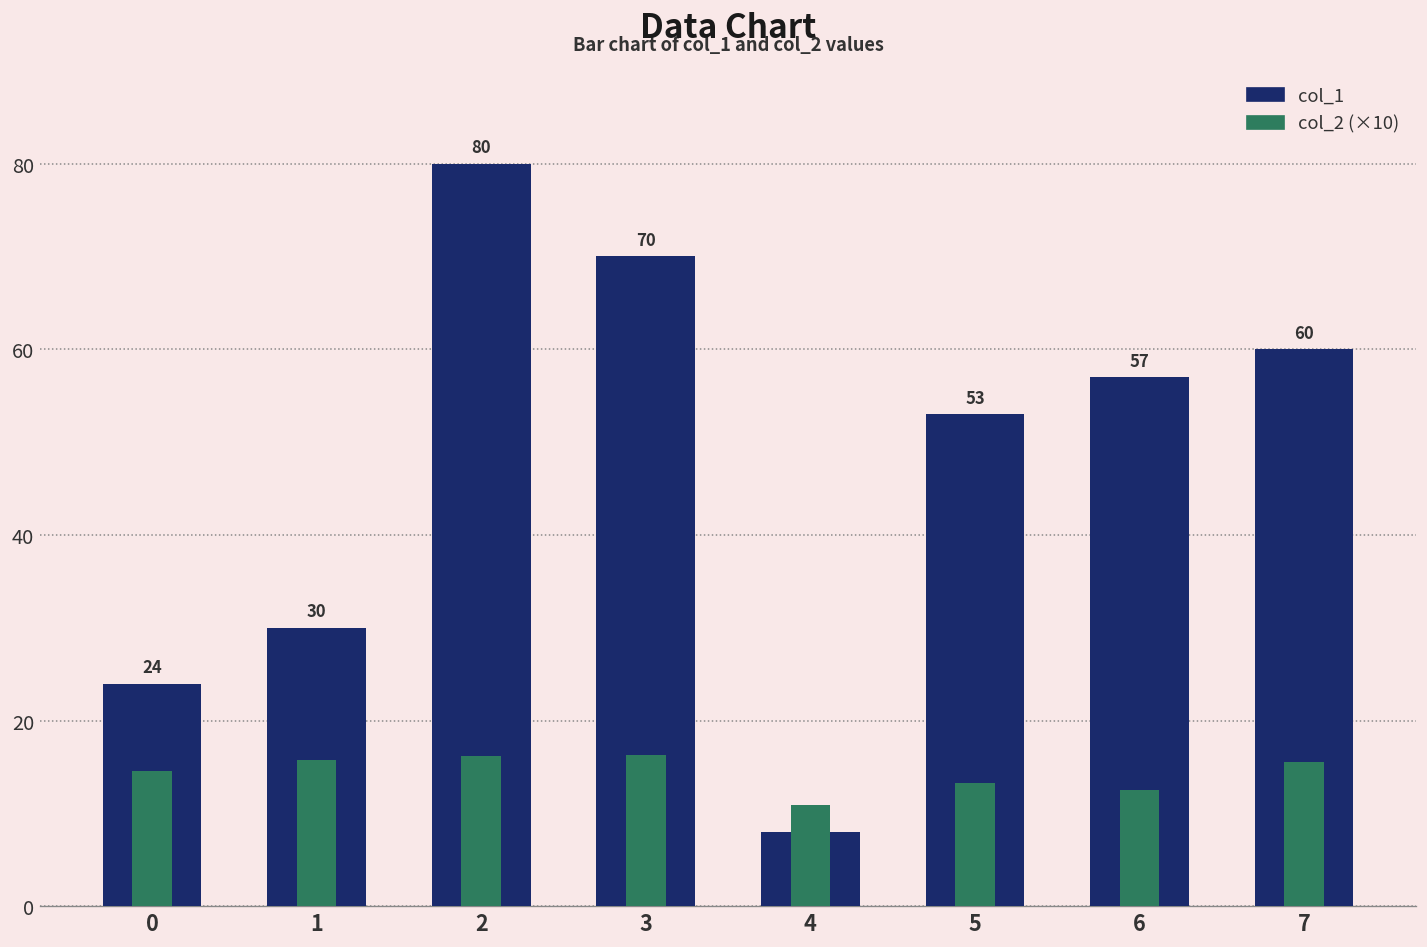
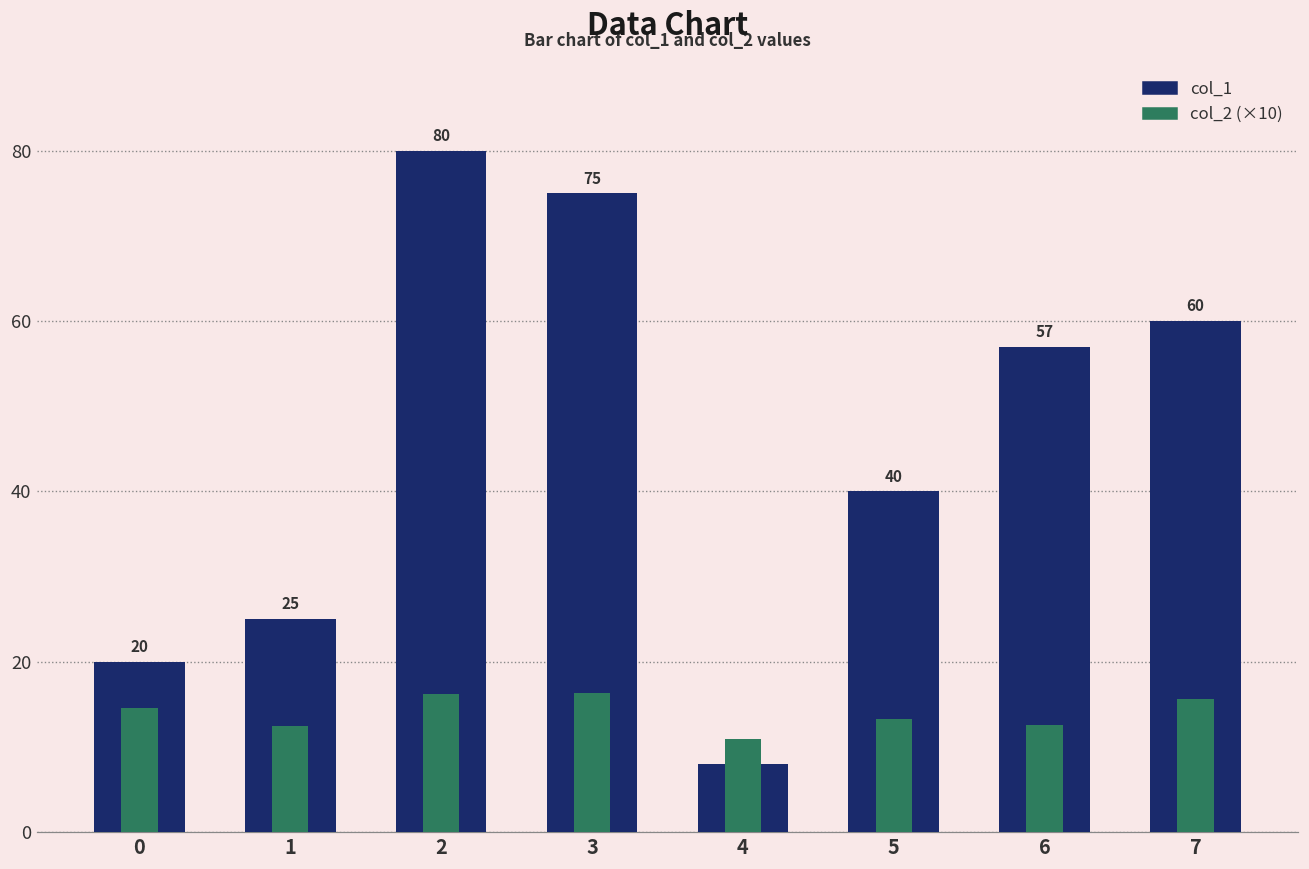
col_1, 0: 24 -> 20
col_1, 1: 30 -> 25
col_2 (×10), 1: 16 -> 12
col_1, 3: 70 -> 75
col_1, 5: 53 -> 40
